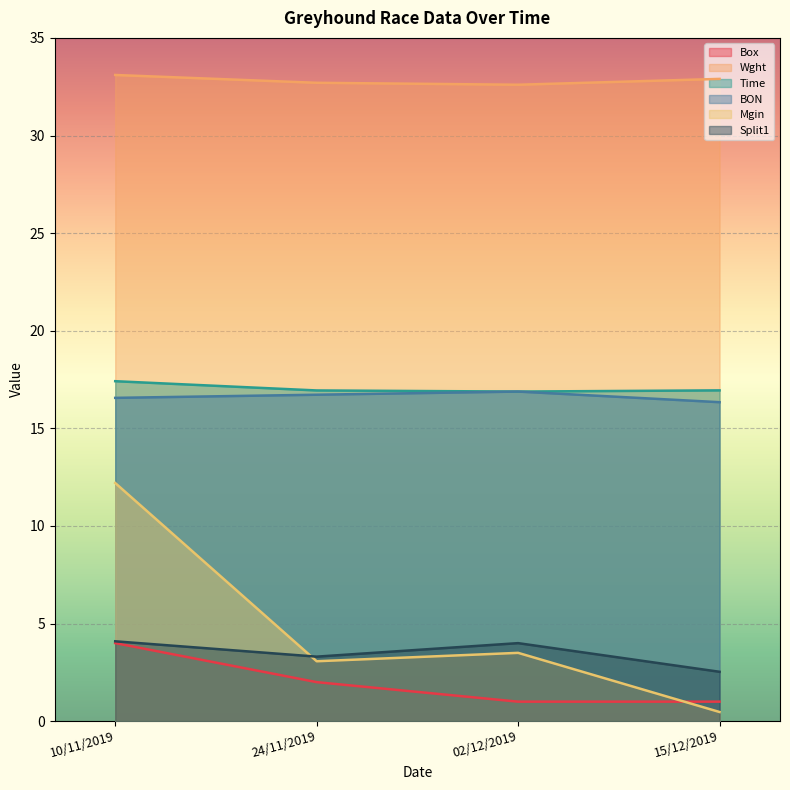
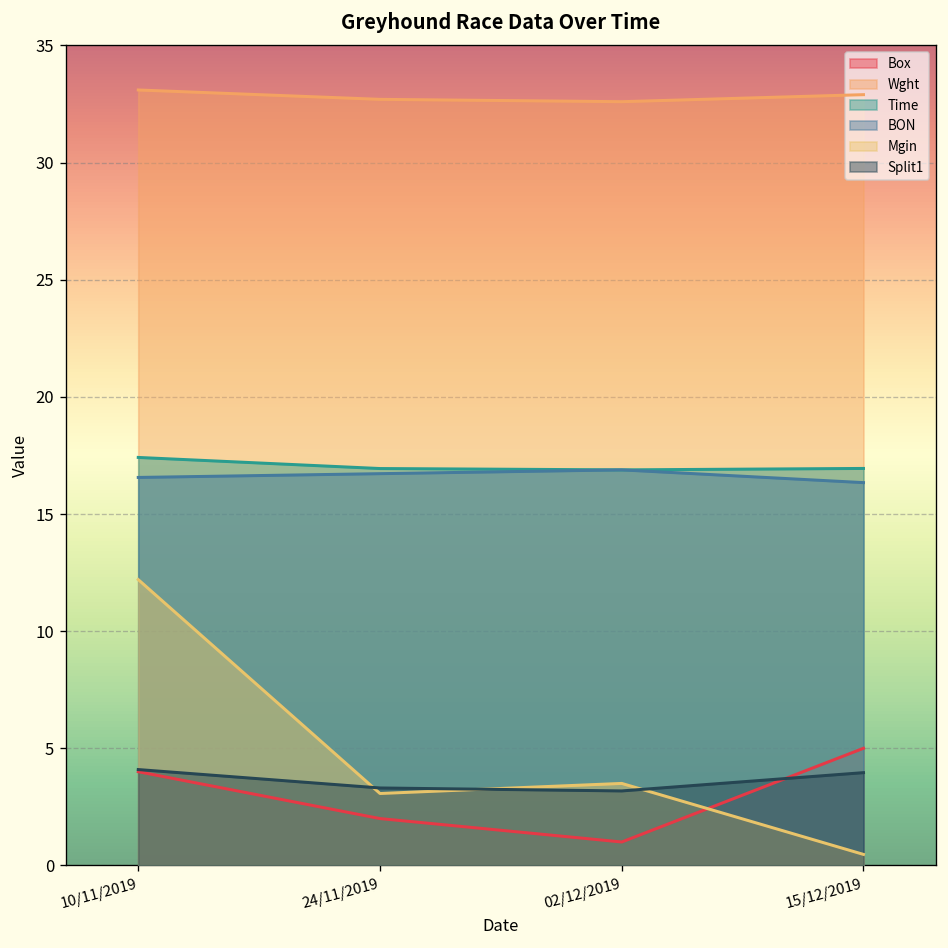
Split1, 02/12/2019: 4.0 -> 3.2
Box, 15/12/2019: 1 -> 5
Split1, 15/12/2019: 2.5 -> 4.0
